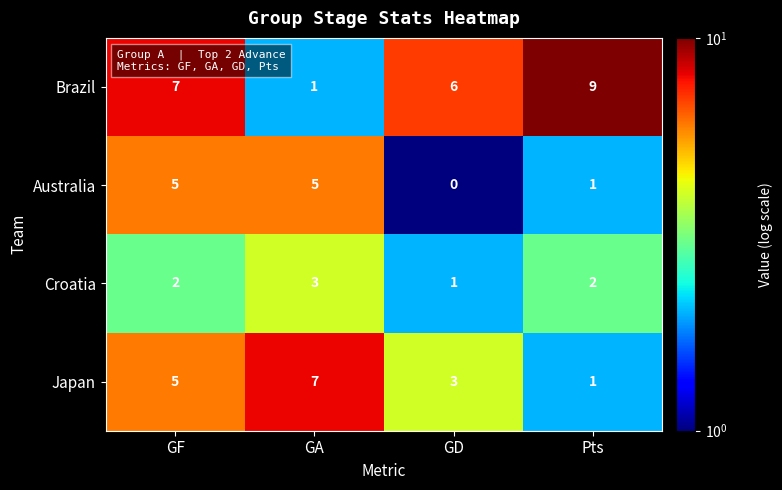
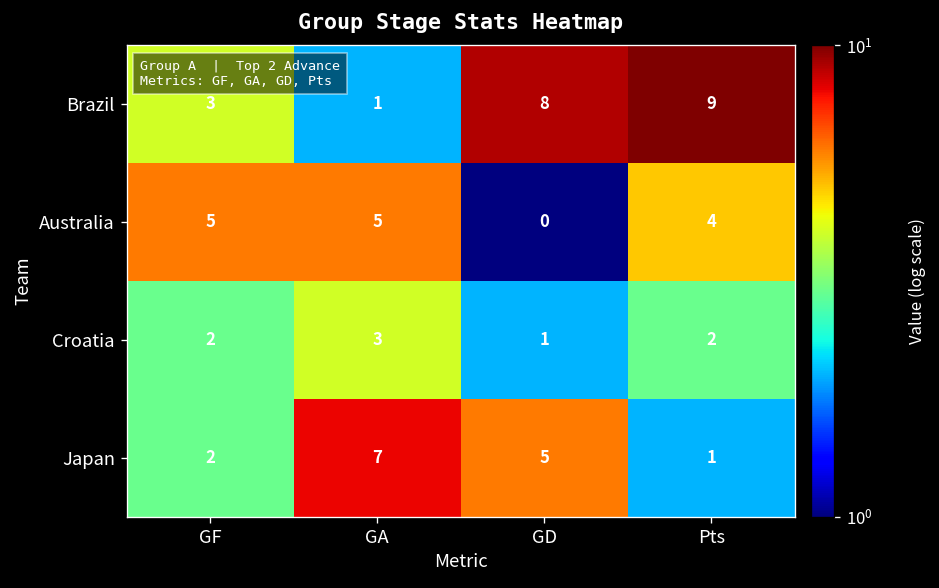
Brazil, GF: 7 -> 3
Brazil, GD: 6 -> 8
Australia, Pts: 1 -> 4
Japan, GF: 5 -> 2
Japan, GD: 3 -> 5
